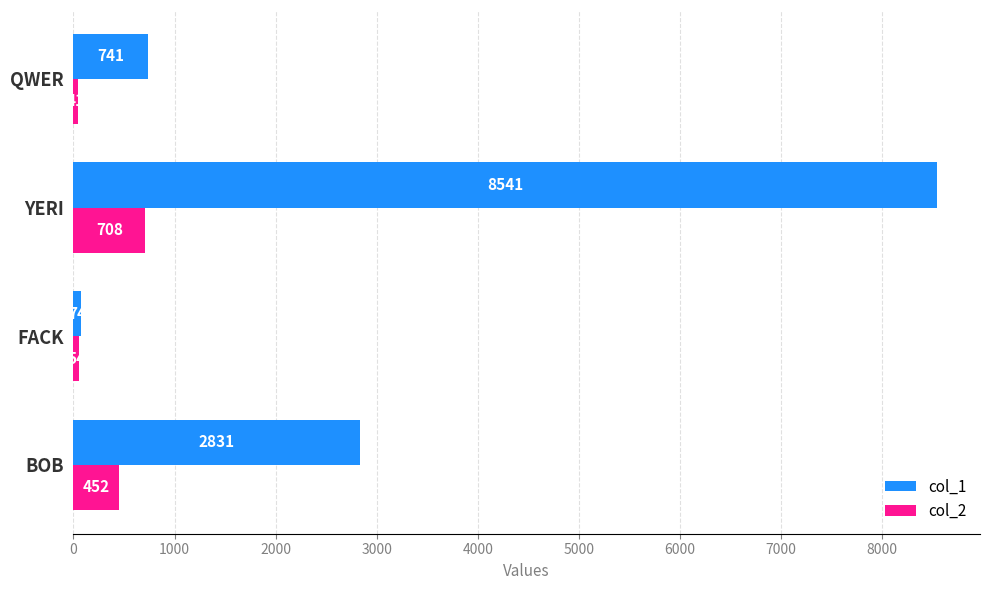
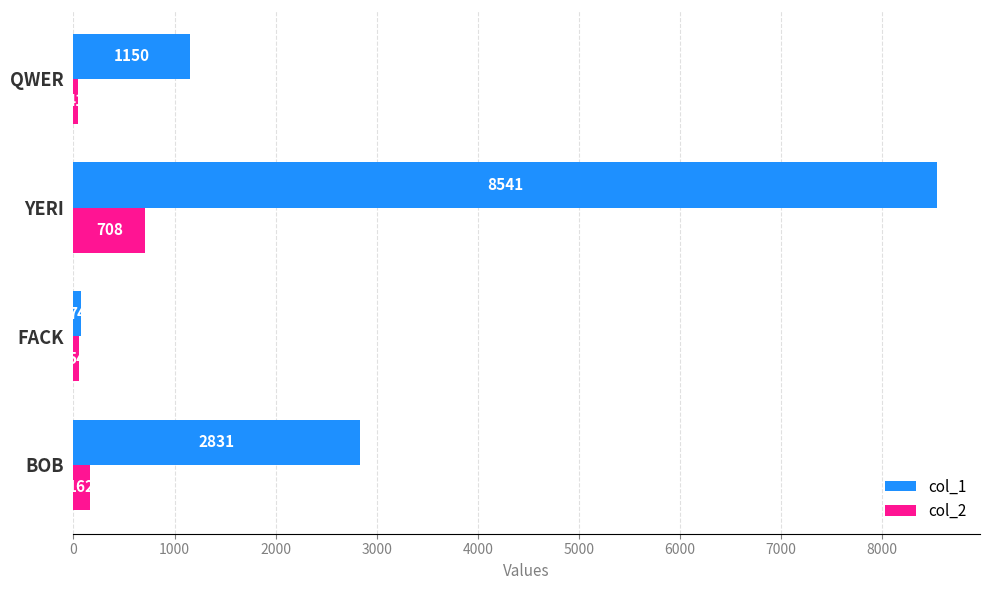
col_1, QWER: 741 -> 1150
col_2, BOB: 452 -> 162
